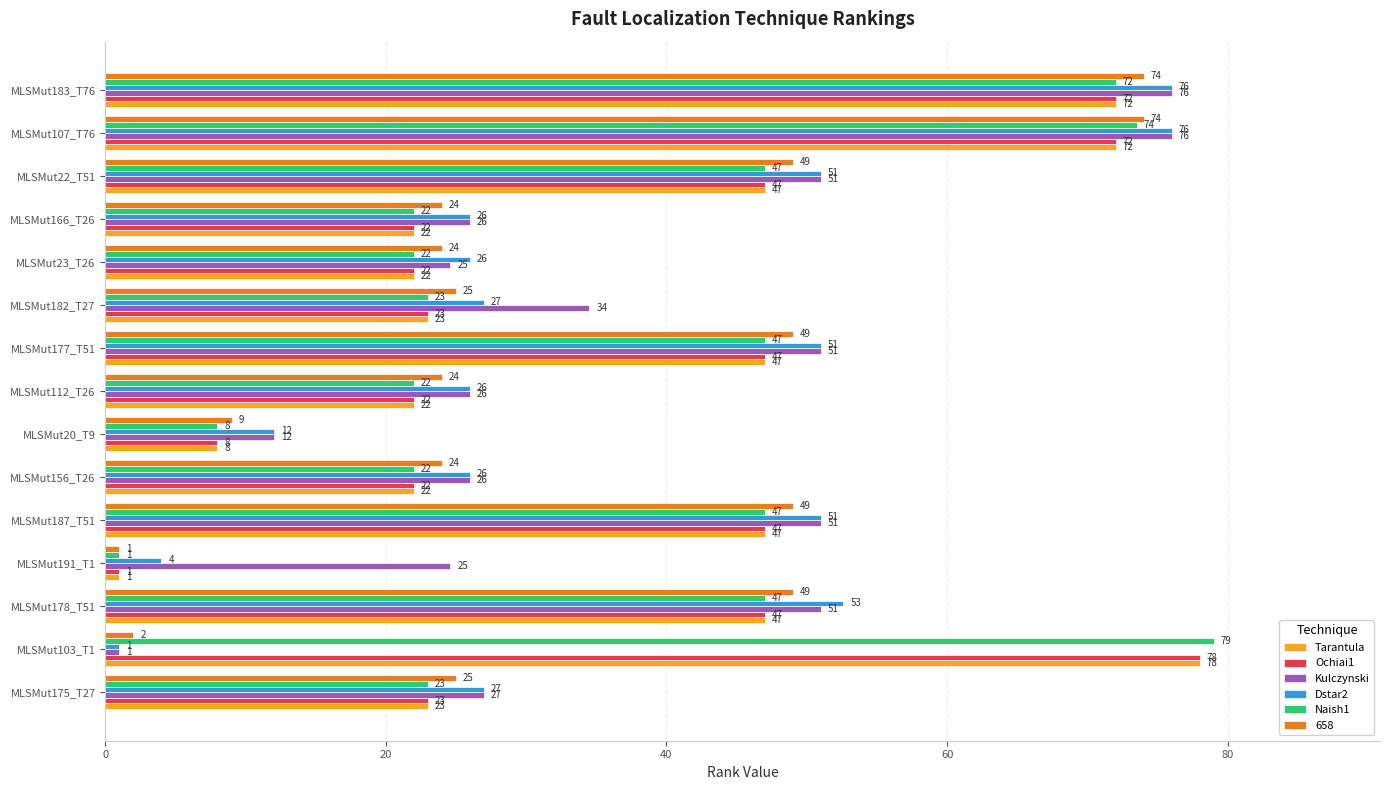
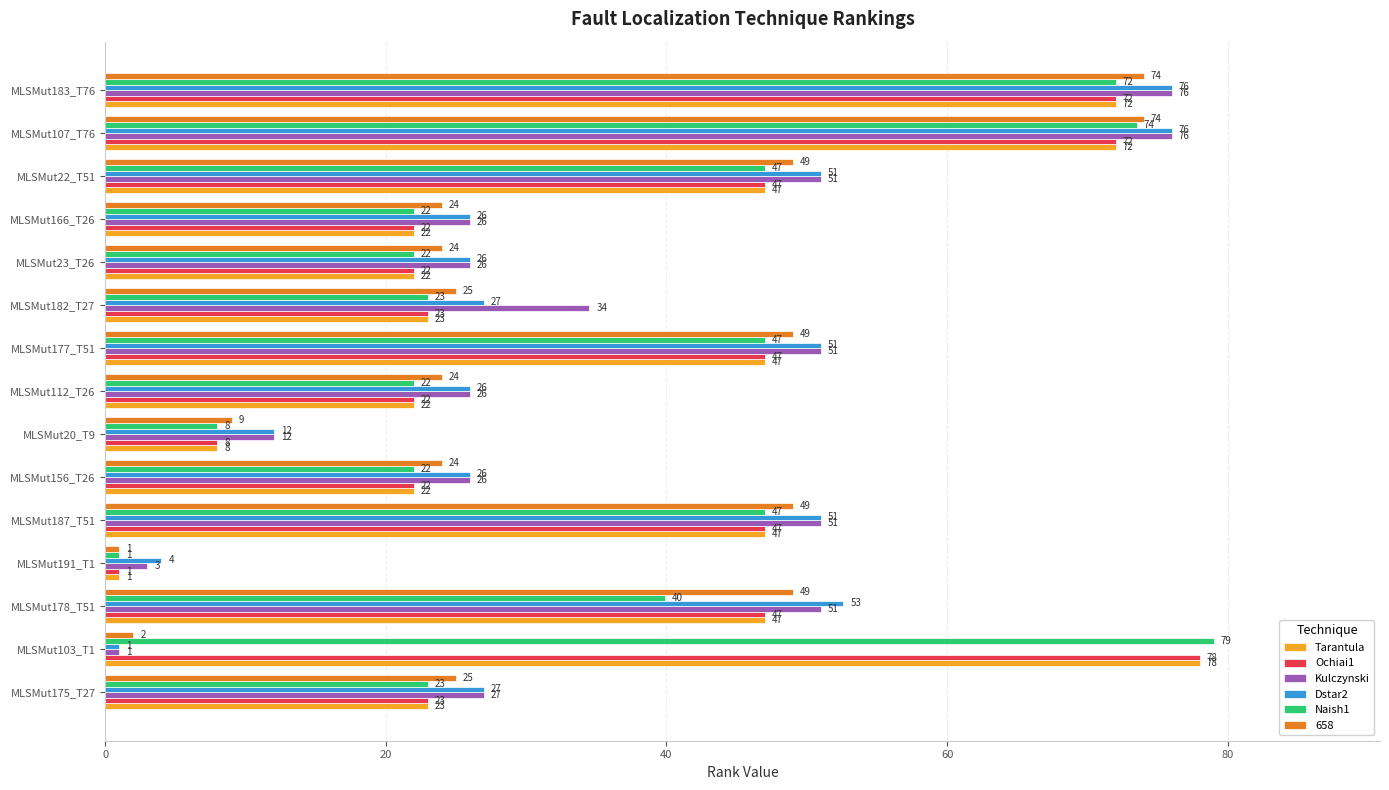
Kulczynski, MLSMut23_T26: 25 -> 26
Kulczynski, MLSMut191_T1: 25 -> 3
Naish1, MLSMut178_T51: 47 -> 40
